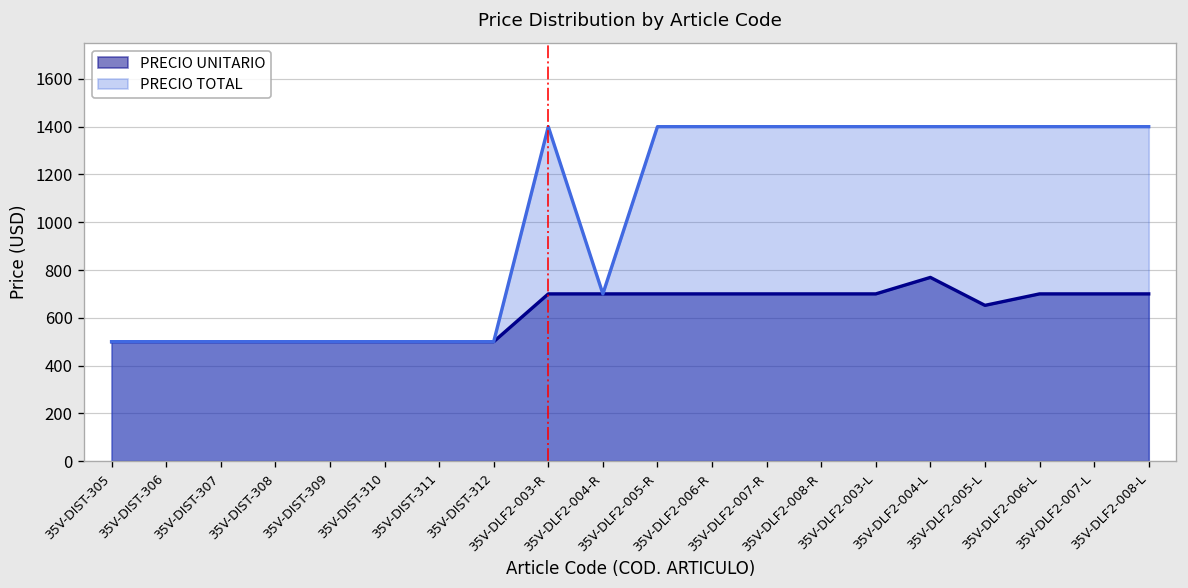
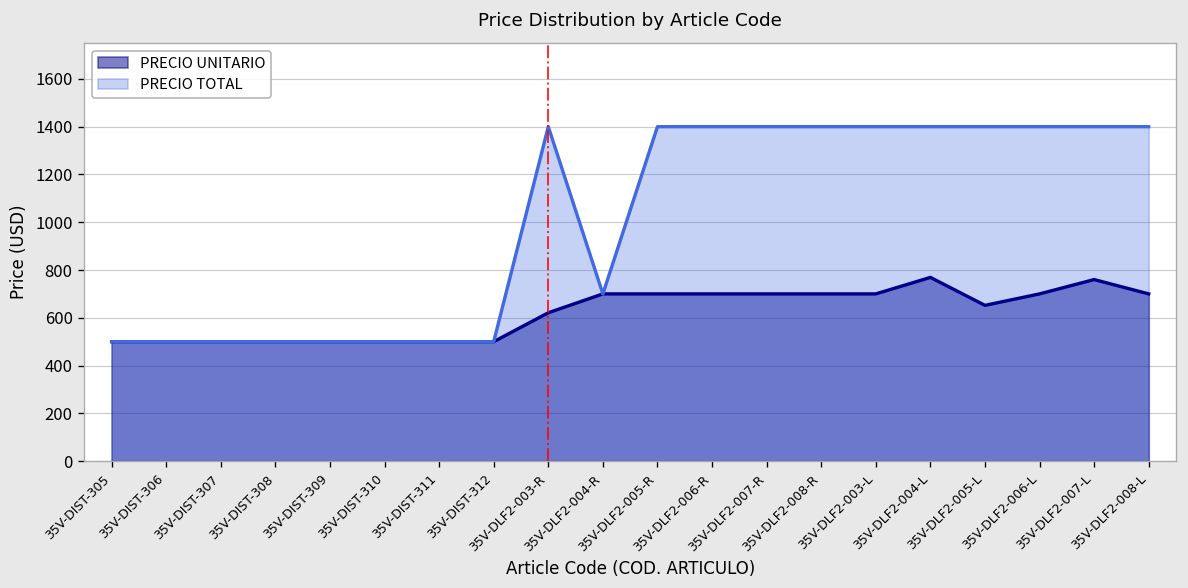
PRECIO UNITARIO, 35V-DLF2-003-R: 700 -> 620
PRECIO UNITARIO, 35V-DLF2-007-L: 700 -> 760
